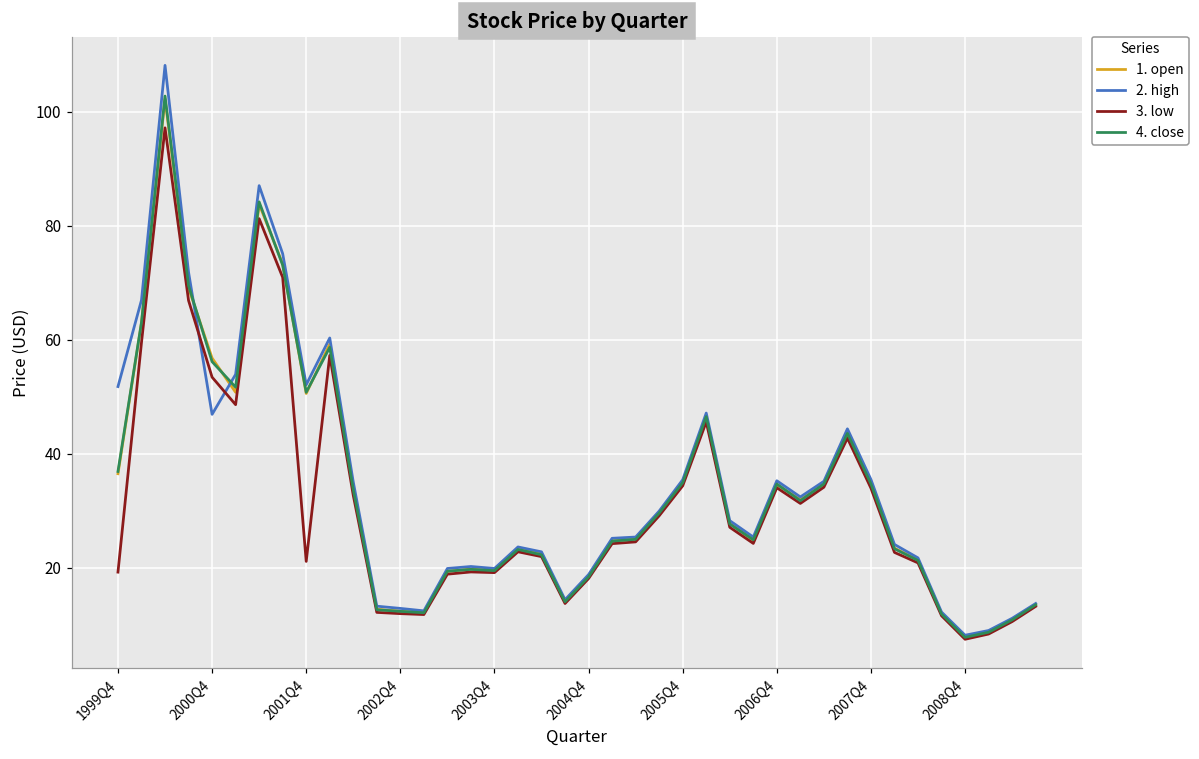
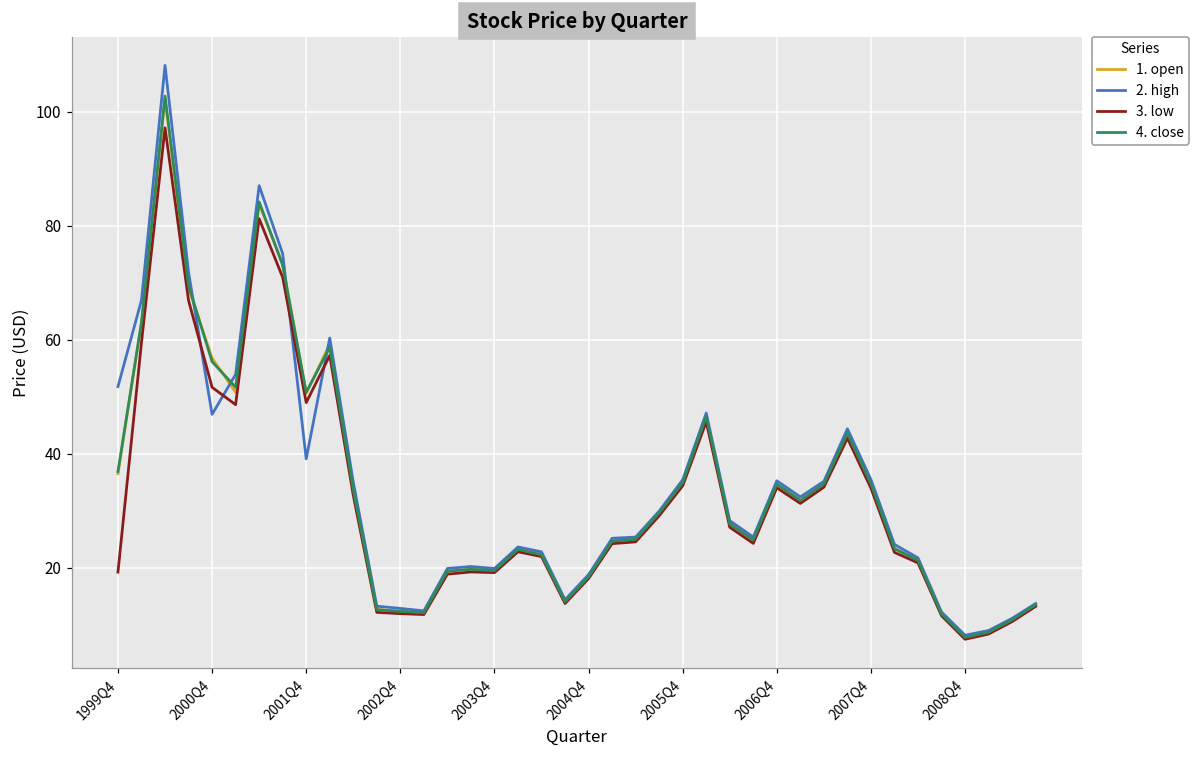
3. low, 2000Q4: 53 -> 52
2. high, 2001Q4: 52 -> 39
3. low, 2001Q4: 21 -> 49
